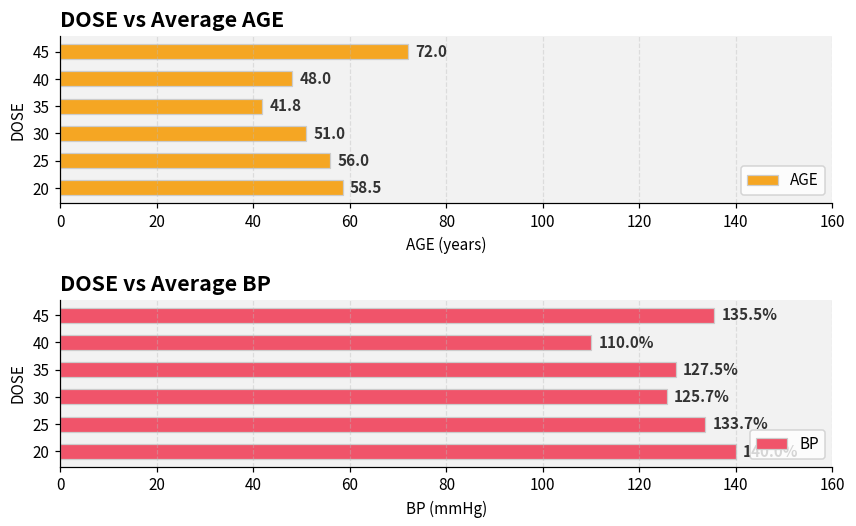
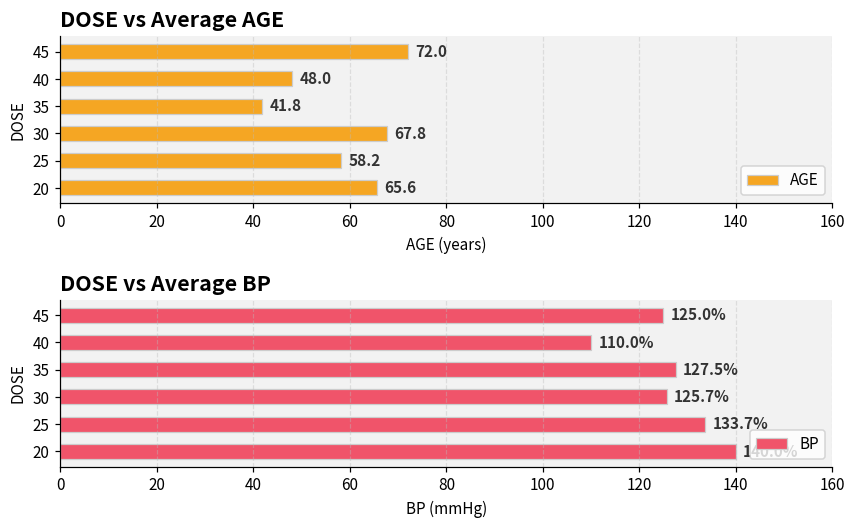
DOSE vs Average AGE, 30: 51.0 -> 67.8
DOSE vs Average AGE, 25: 56.0 -> 58.2
DOSE vs Average AGE, 20: 58.5 -> 65.6
DOSE vs Average BP, 45: 135.5% -> 125.0%
